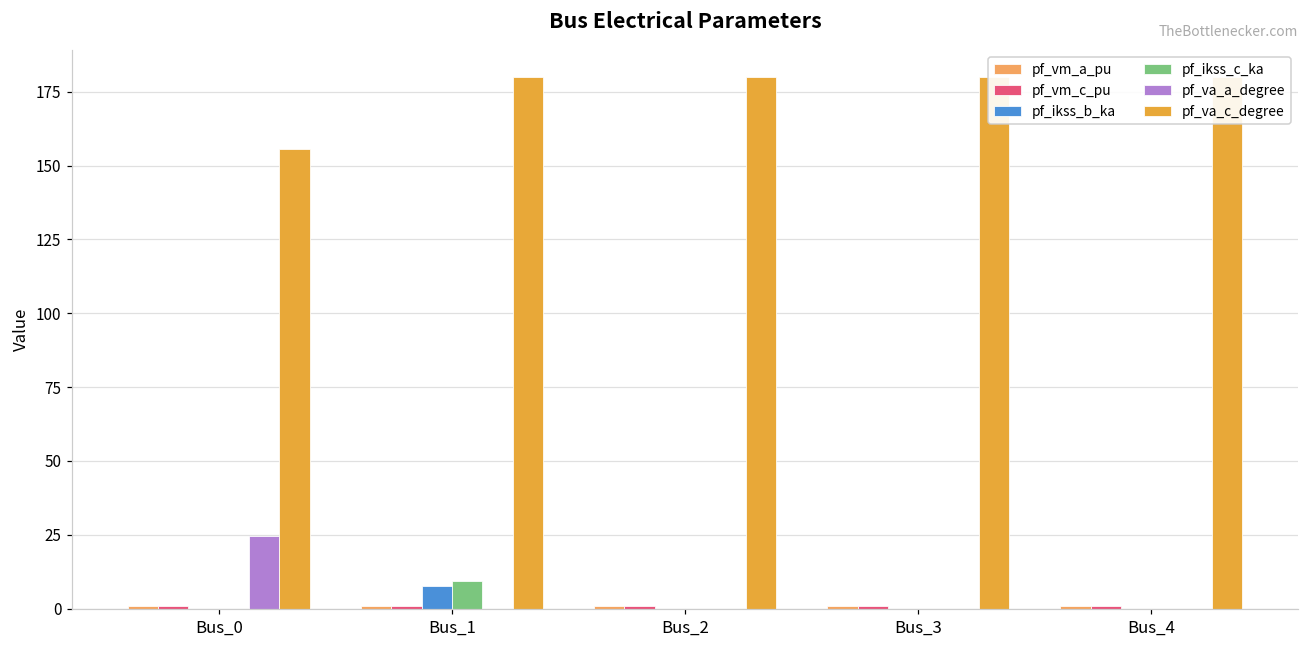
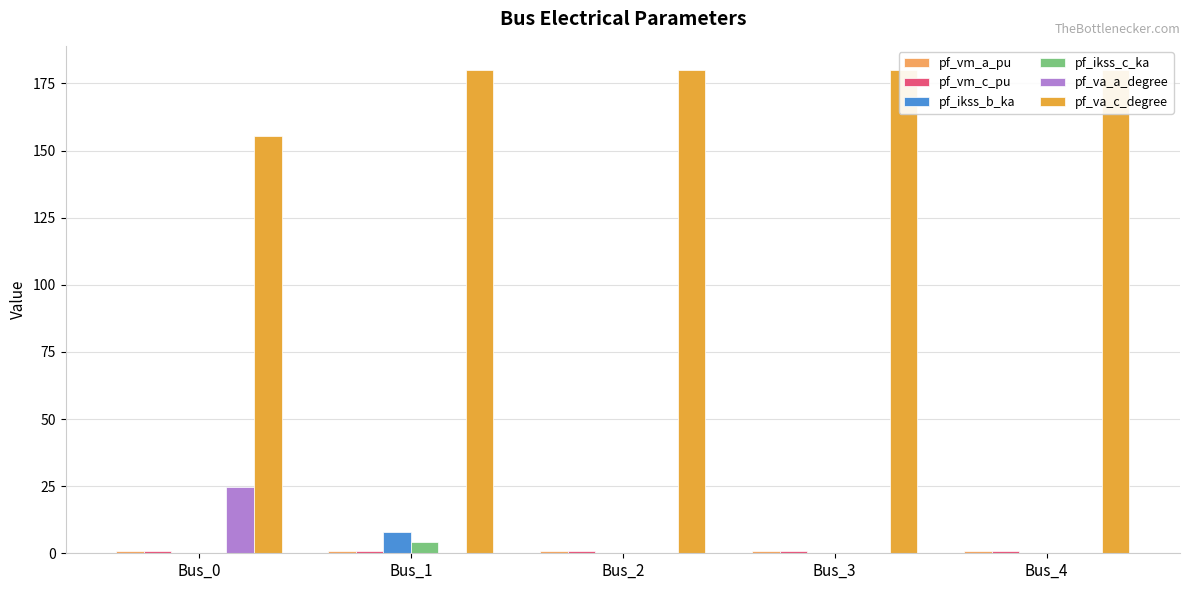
pf_ikss_c_ka, Bus_1: 9 -> 4
